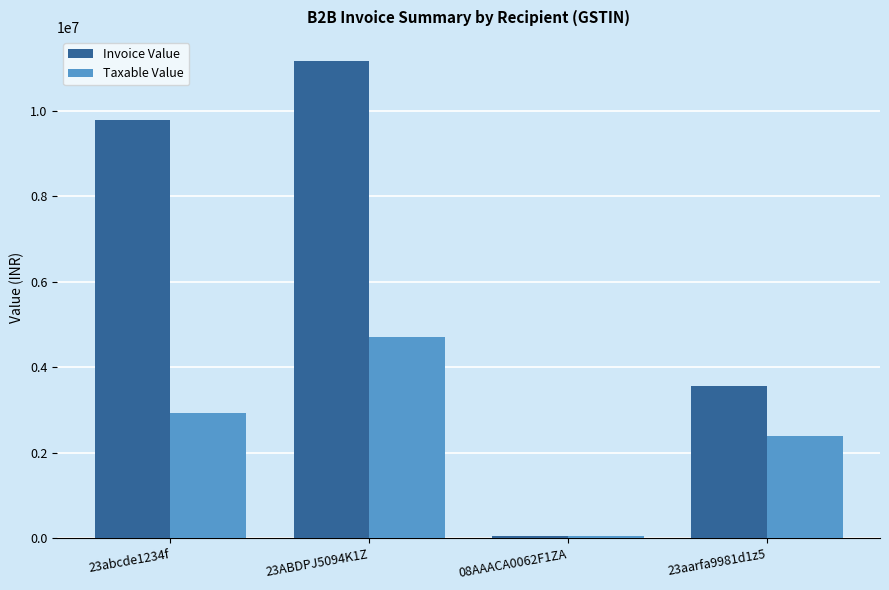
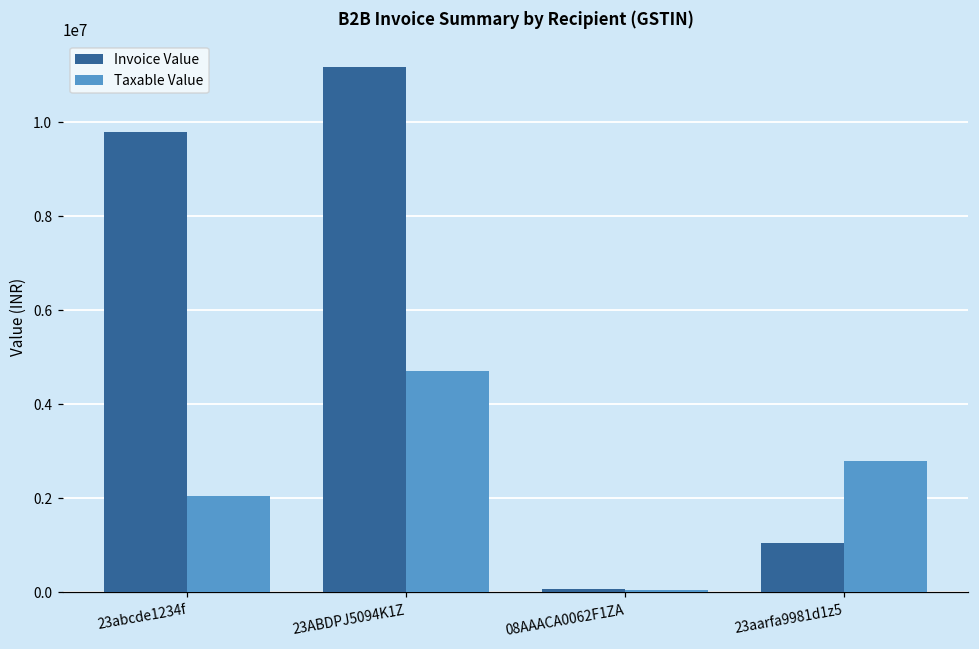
Taxable Value, 23abcde1234f: 2900000 -> 2000000
Invoice Value, 23aarfa9981d1z5: 3600000 -> 1000000
Taxable Value, 23aarfa9981d1z5: 2400000 -> 2800000
